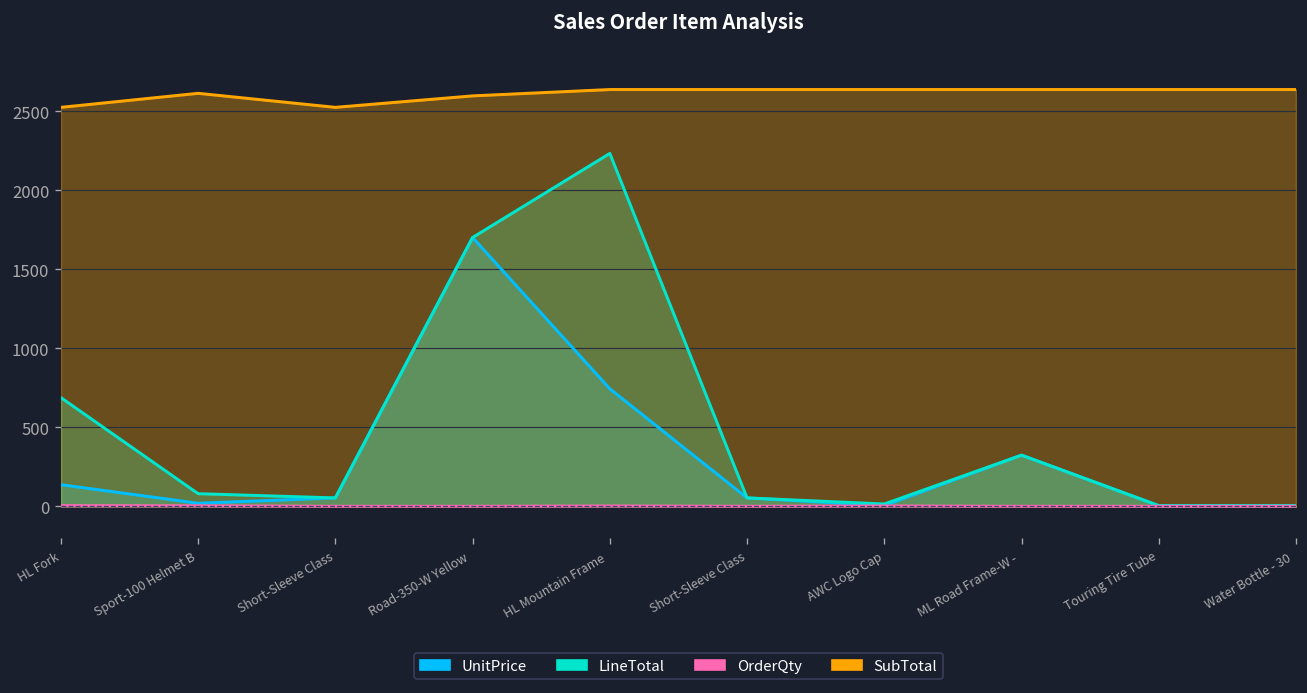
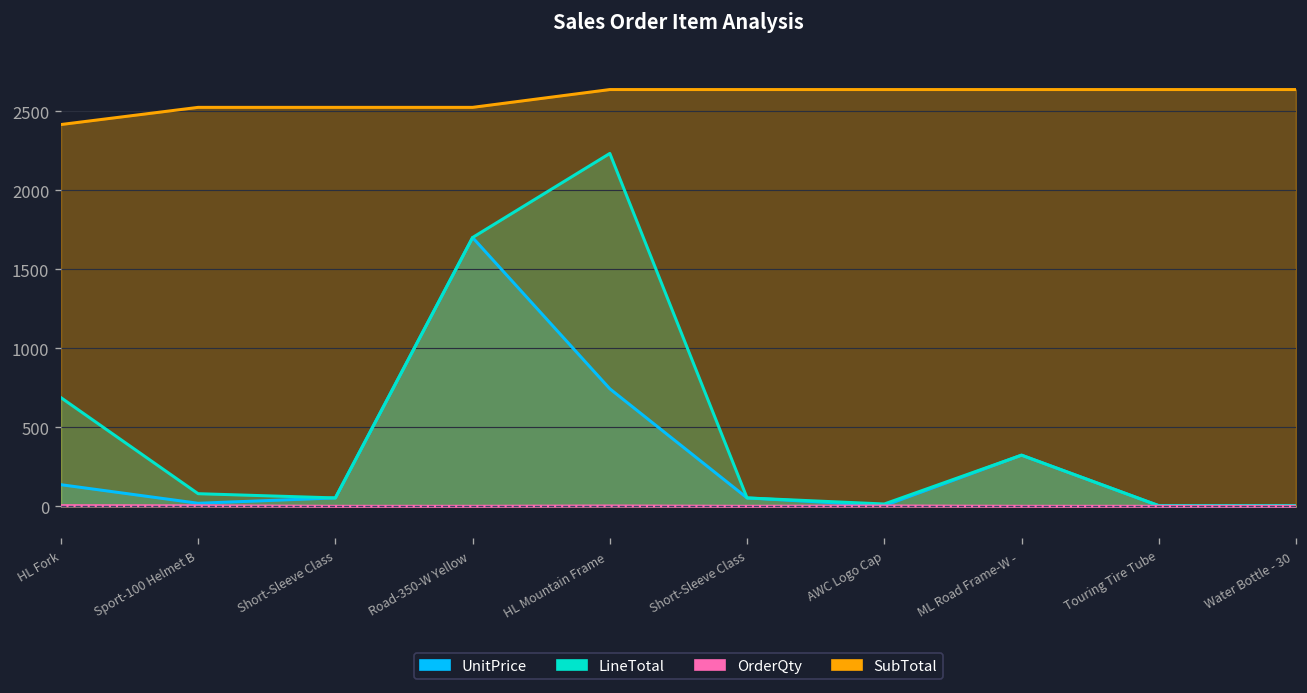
SubTotal, HL Fork: 2520 -> 2420
SubTotal, Sport-100 Helmet B: 2610 -> 2520
SubTotal, Road-350-W Yellow: 2600 -> 2520
